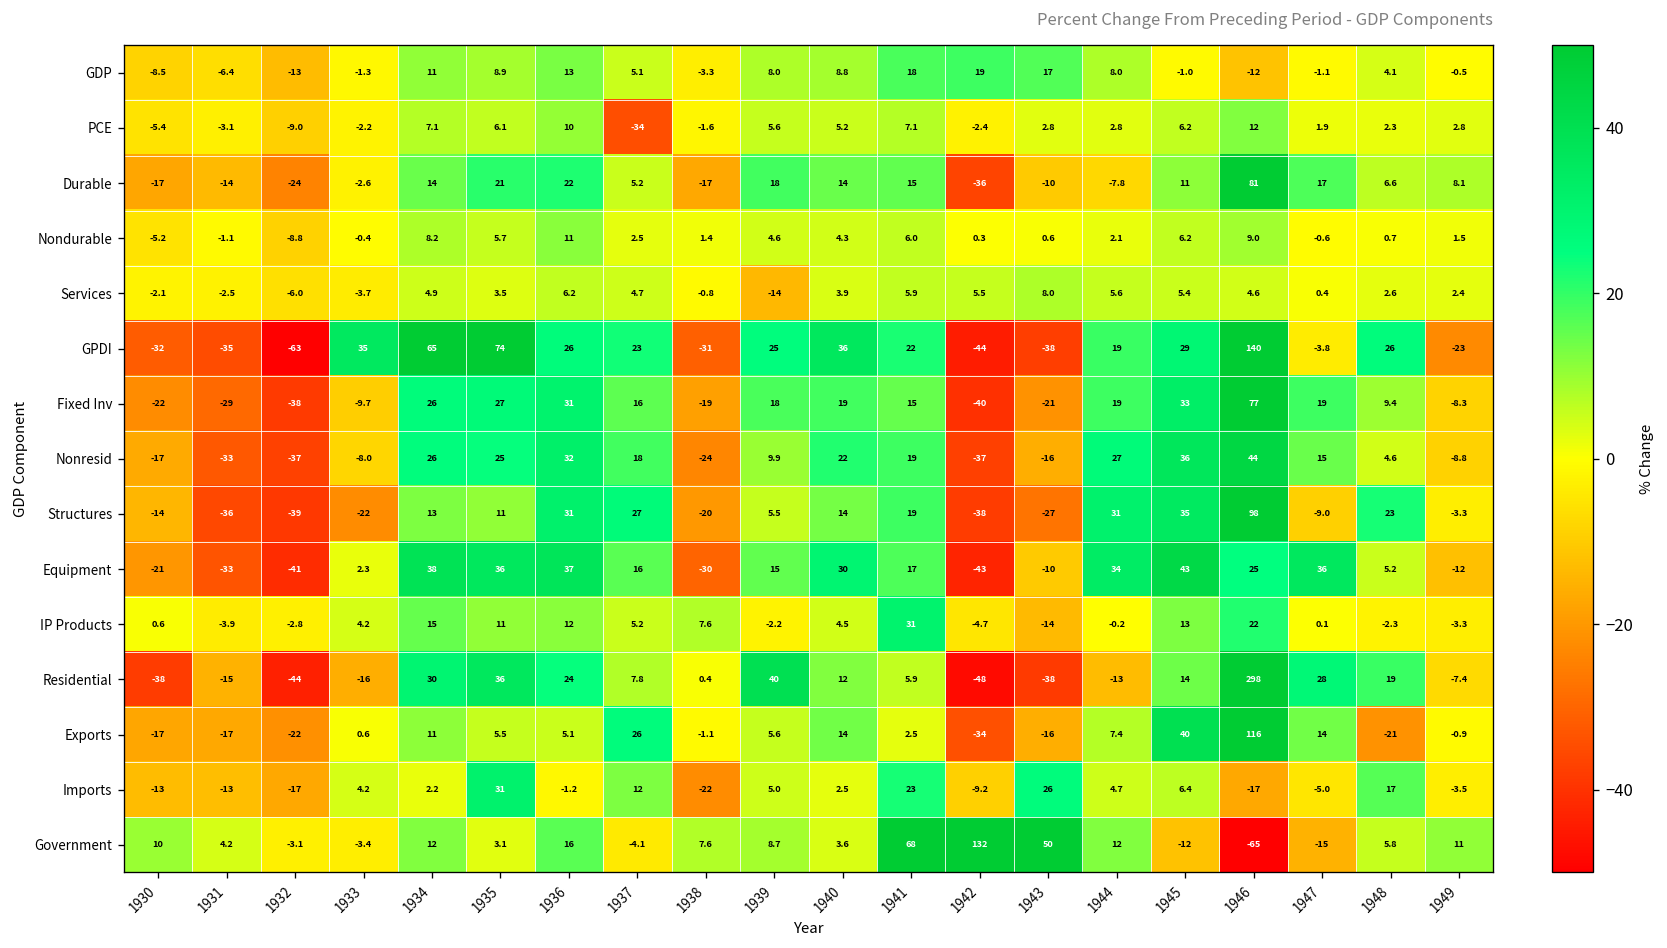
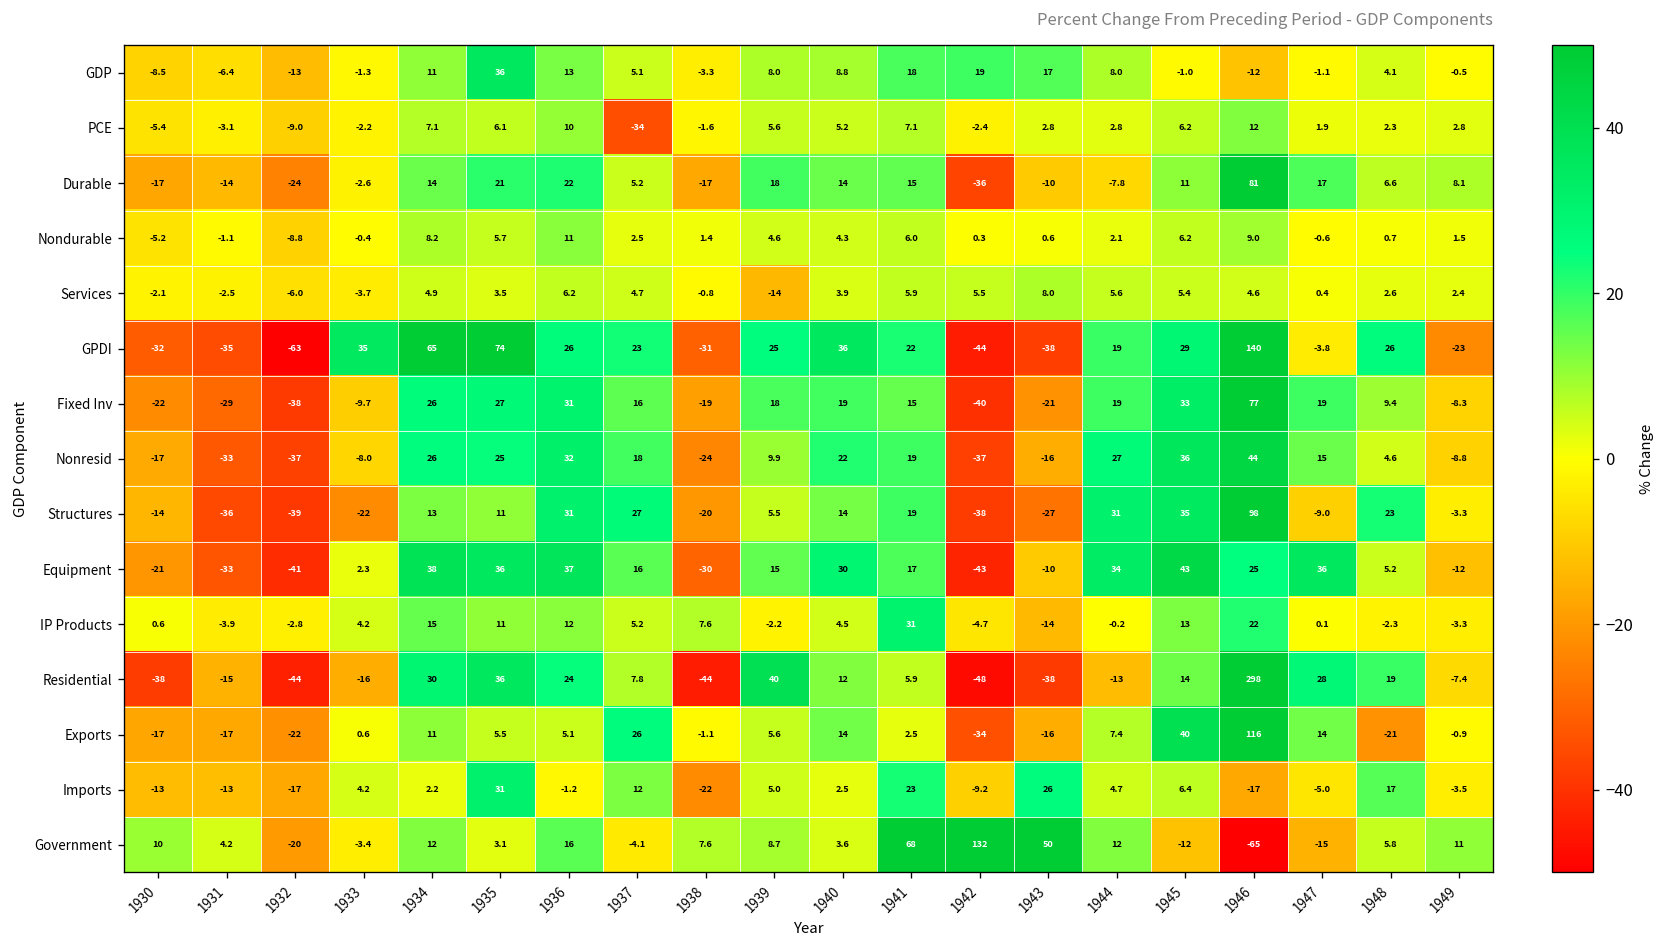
GDP, 1935: 8.9 -> 36
Residential, 1938: 0.4 -> -44
Government, 1932: -3.1 -> -20
